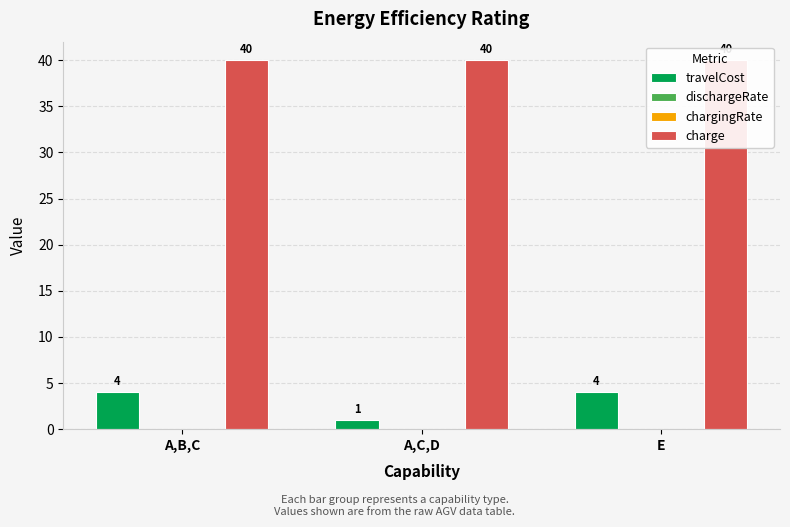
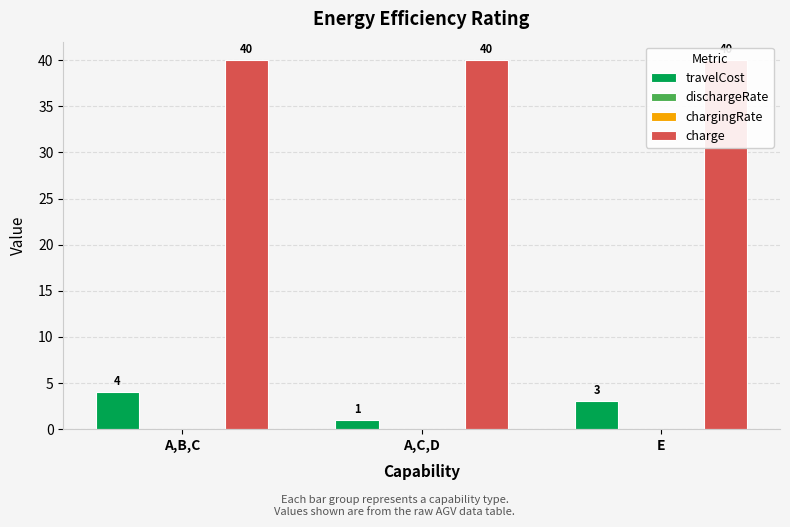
travelCost, E: 4 -> 3
